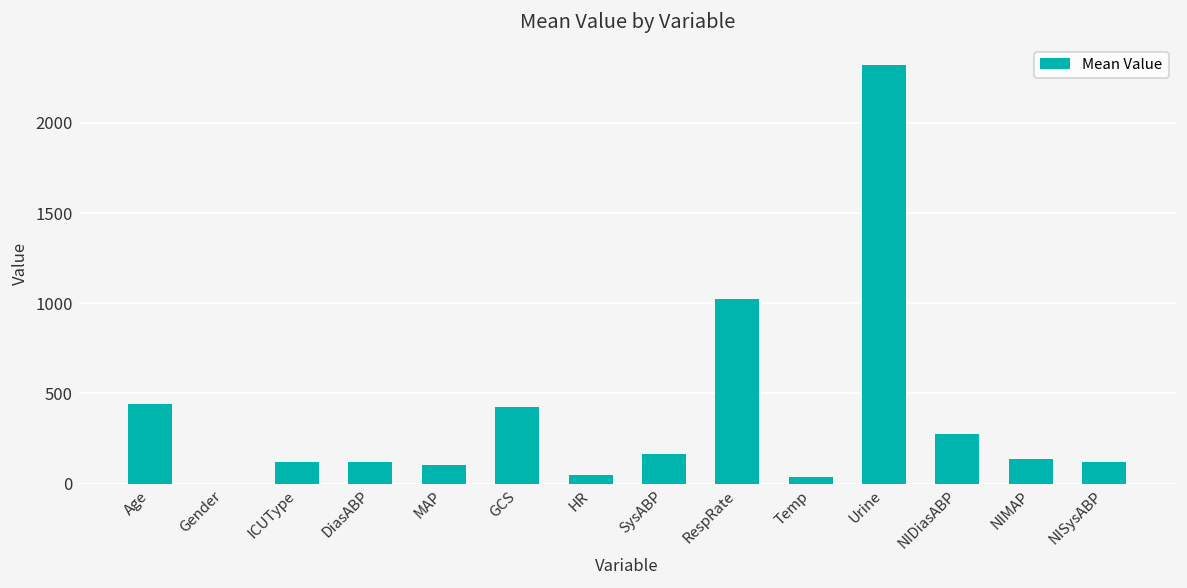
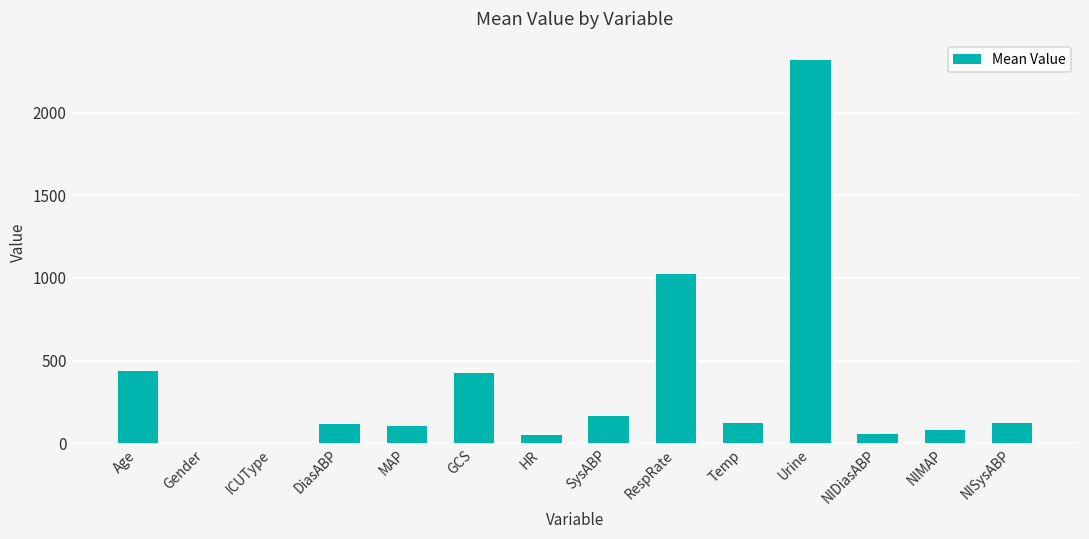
ICUType: 120 -> 0
Temp: 40 -> 120
NIDiasABP: 270 -> 60
NIMAP: 140 -> 80
